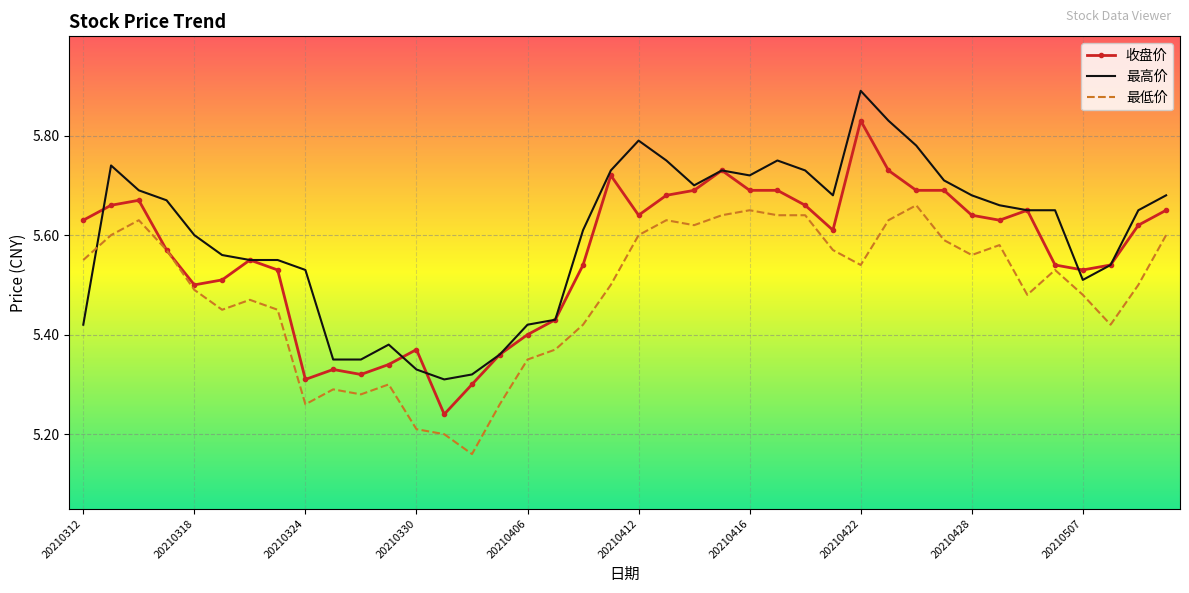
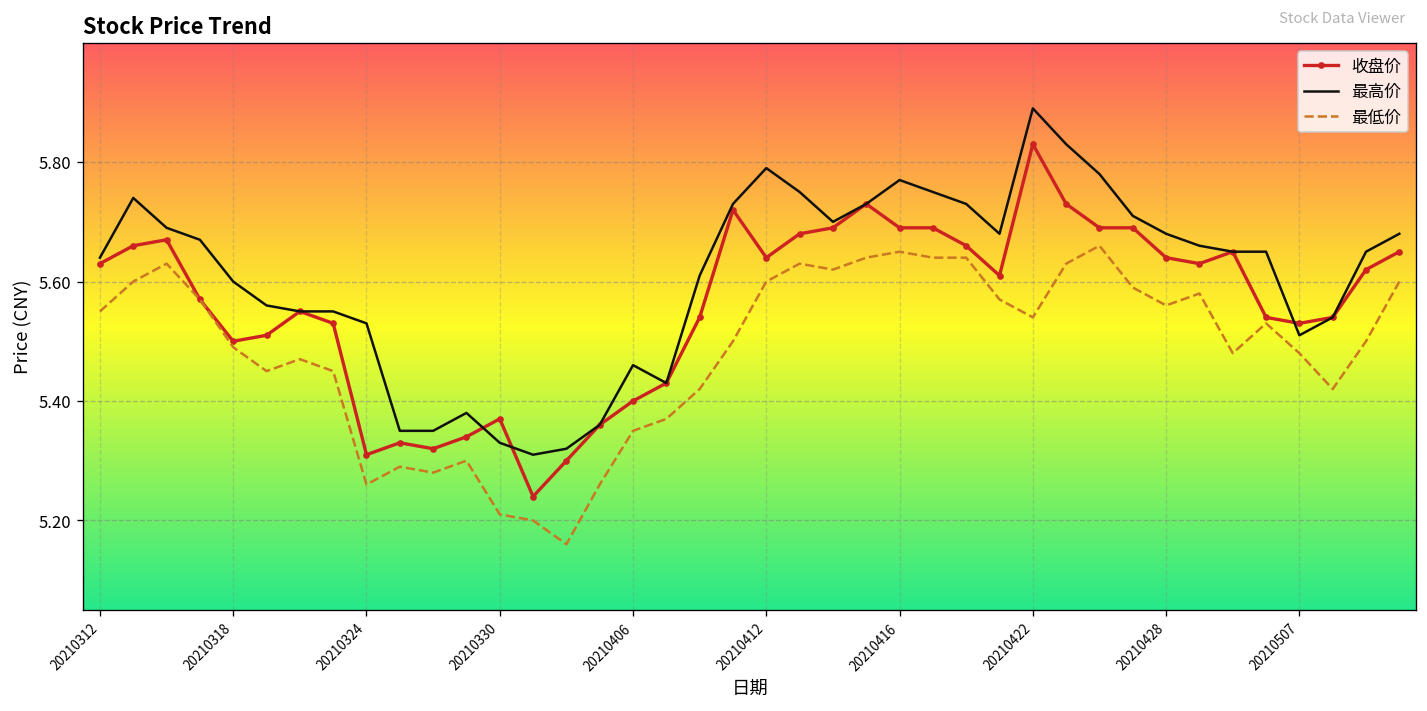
最高价, 20210312: 5.42 -> 5.64
最高价, 20210406: 5.42 -> 5.46
最高价, 20210416: 5.72 -> 5.77
